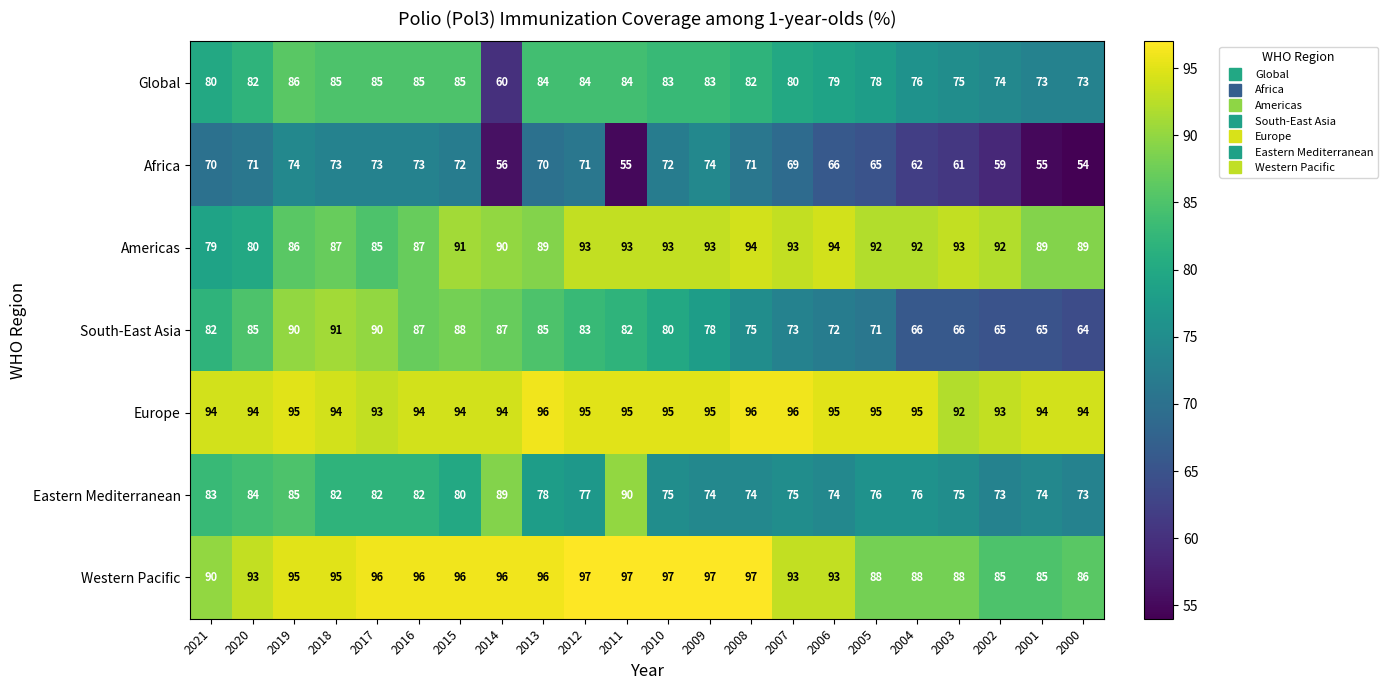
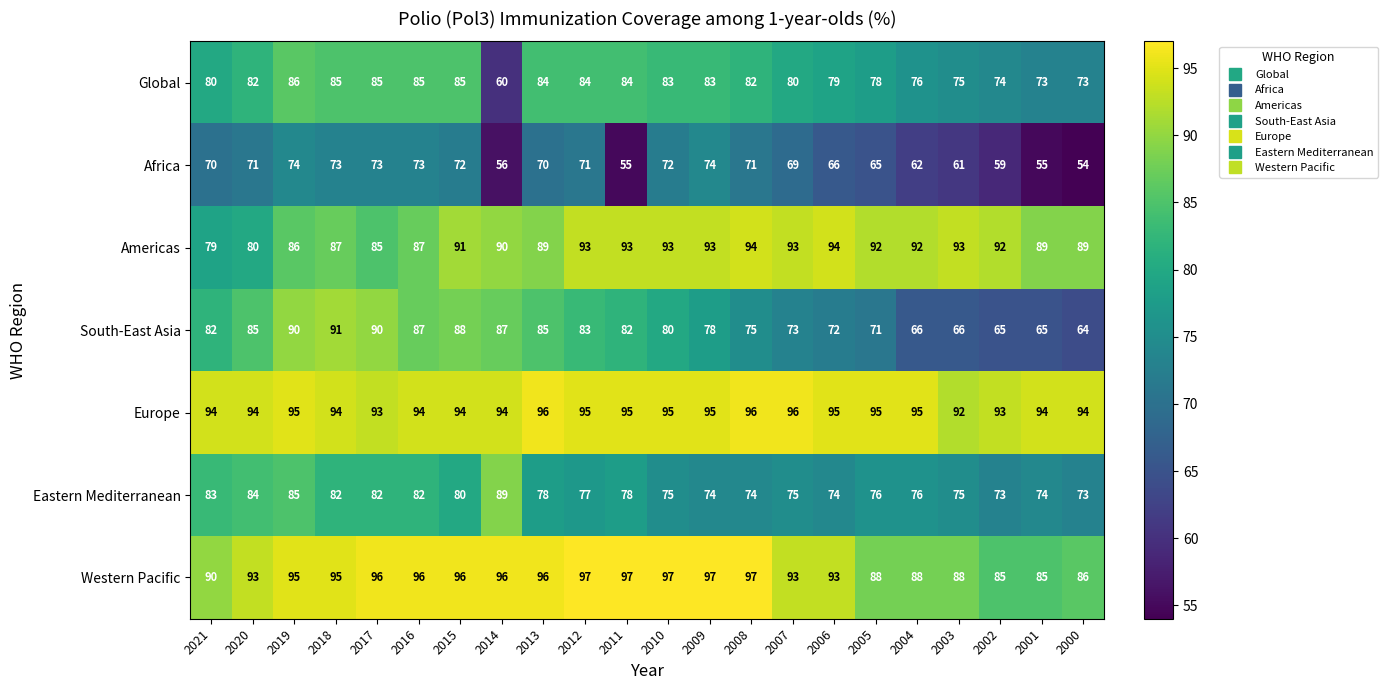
Eastern Mediterranean, 2011: 90 -> 78
